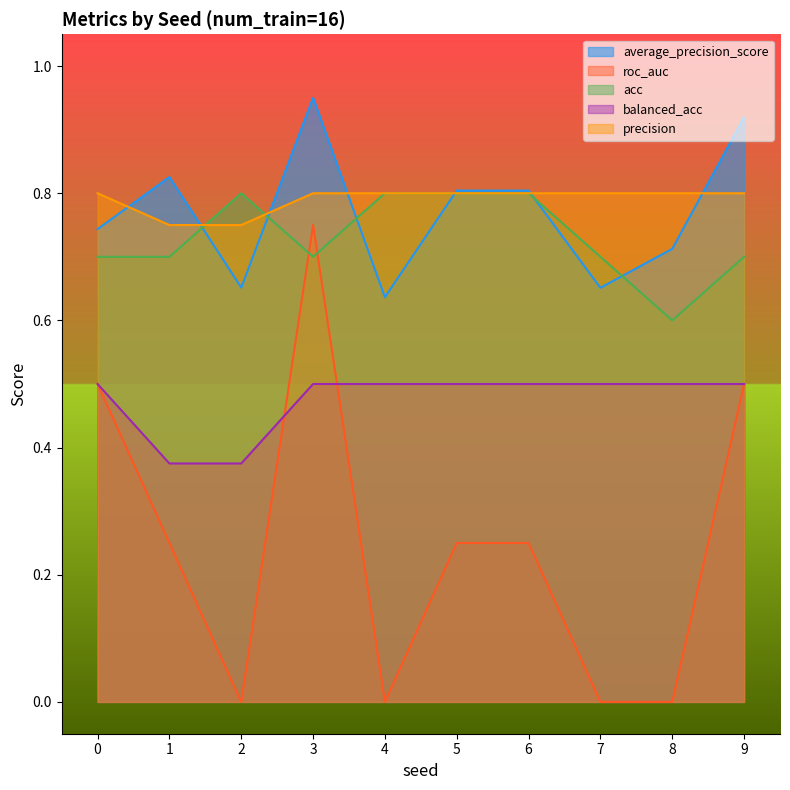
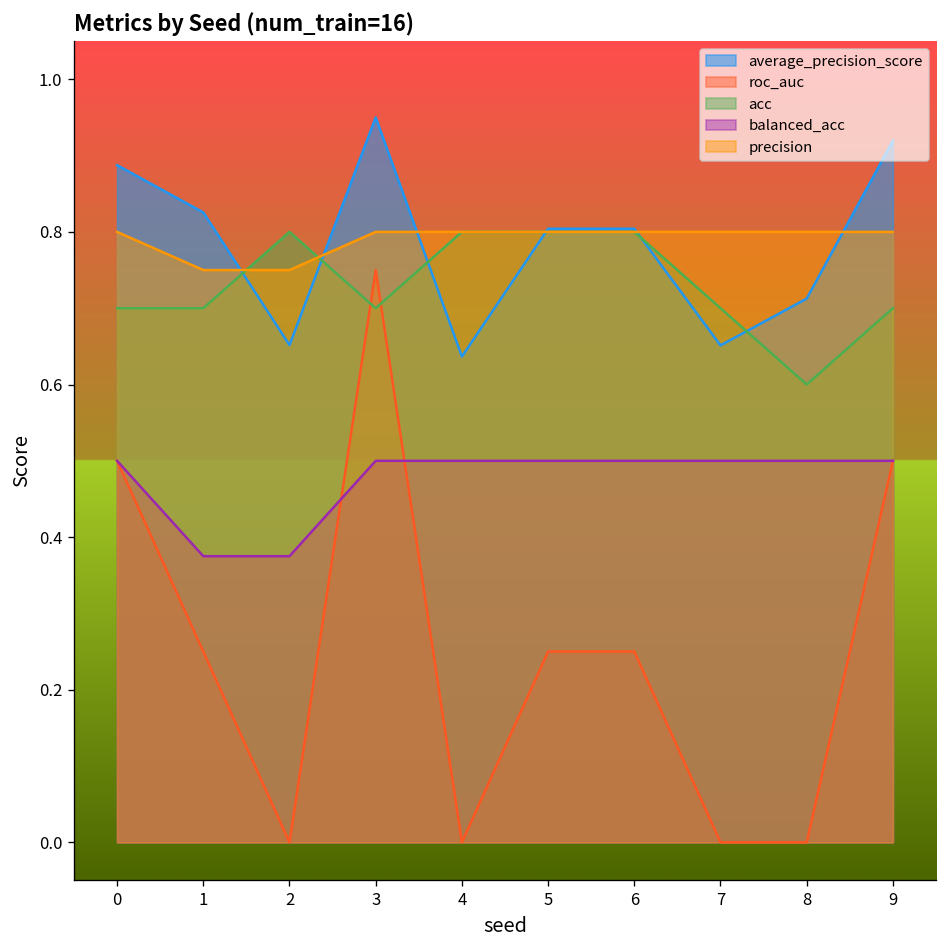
average_precision_score, 0: 0.74 -> 0.89
